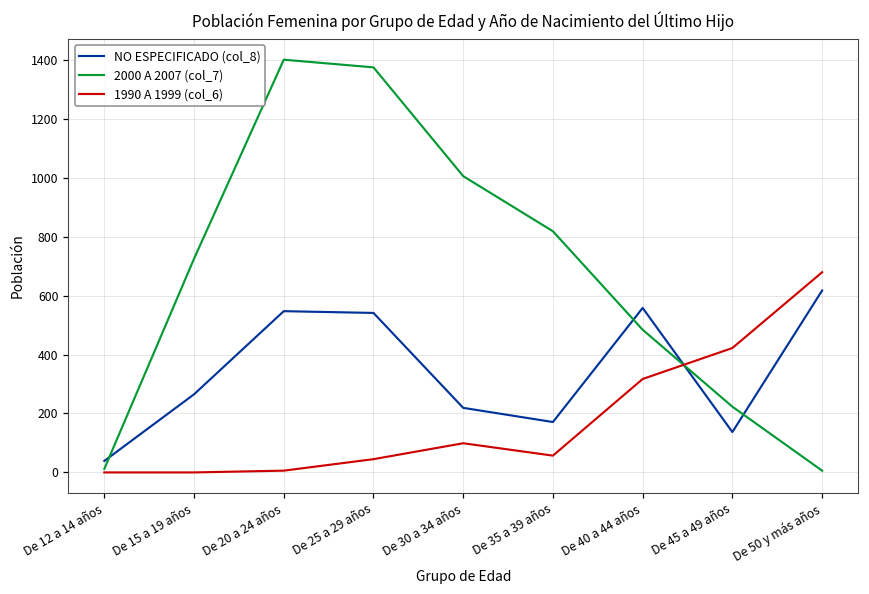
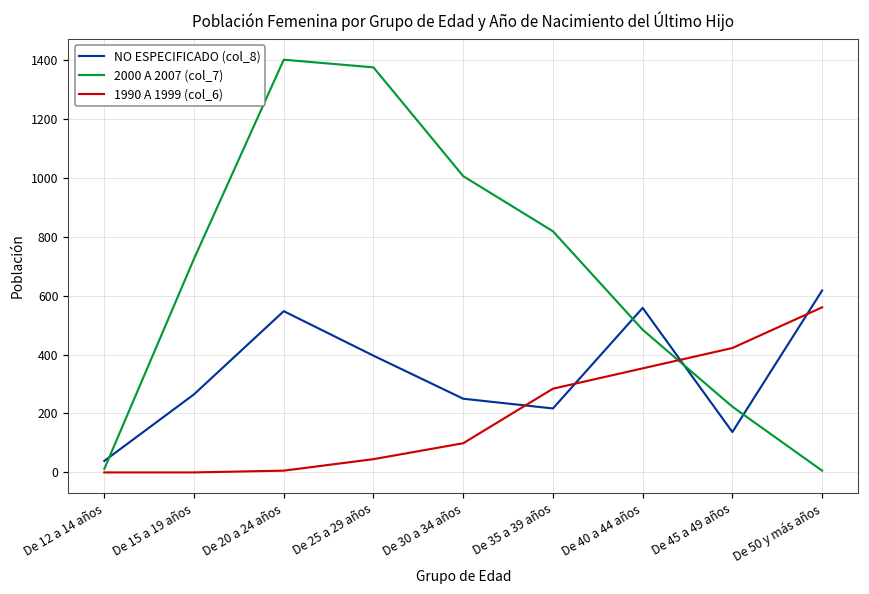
NO ESPECIFICADO (col_8), De 25 a 29 años: 540 -> 400
NO ESPECIFICADO (col_8), De 30 a 34 años: 220 -> 250
NO ESPECIFICADO (col_8), De 35 a 39 años: 170 -> 220
1990 A 1999 (col_6), De 35 a 39 años: 60 -> 280
1990 A 1999 (col_6), De 40 a 44 años: 320 -> 350
1990 A 1999 (col_6), De 50 y más años: 680 -> 560
